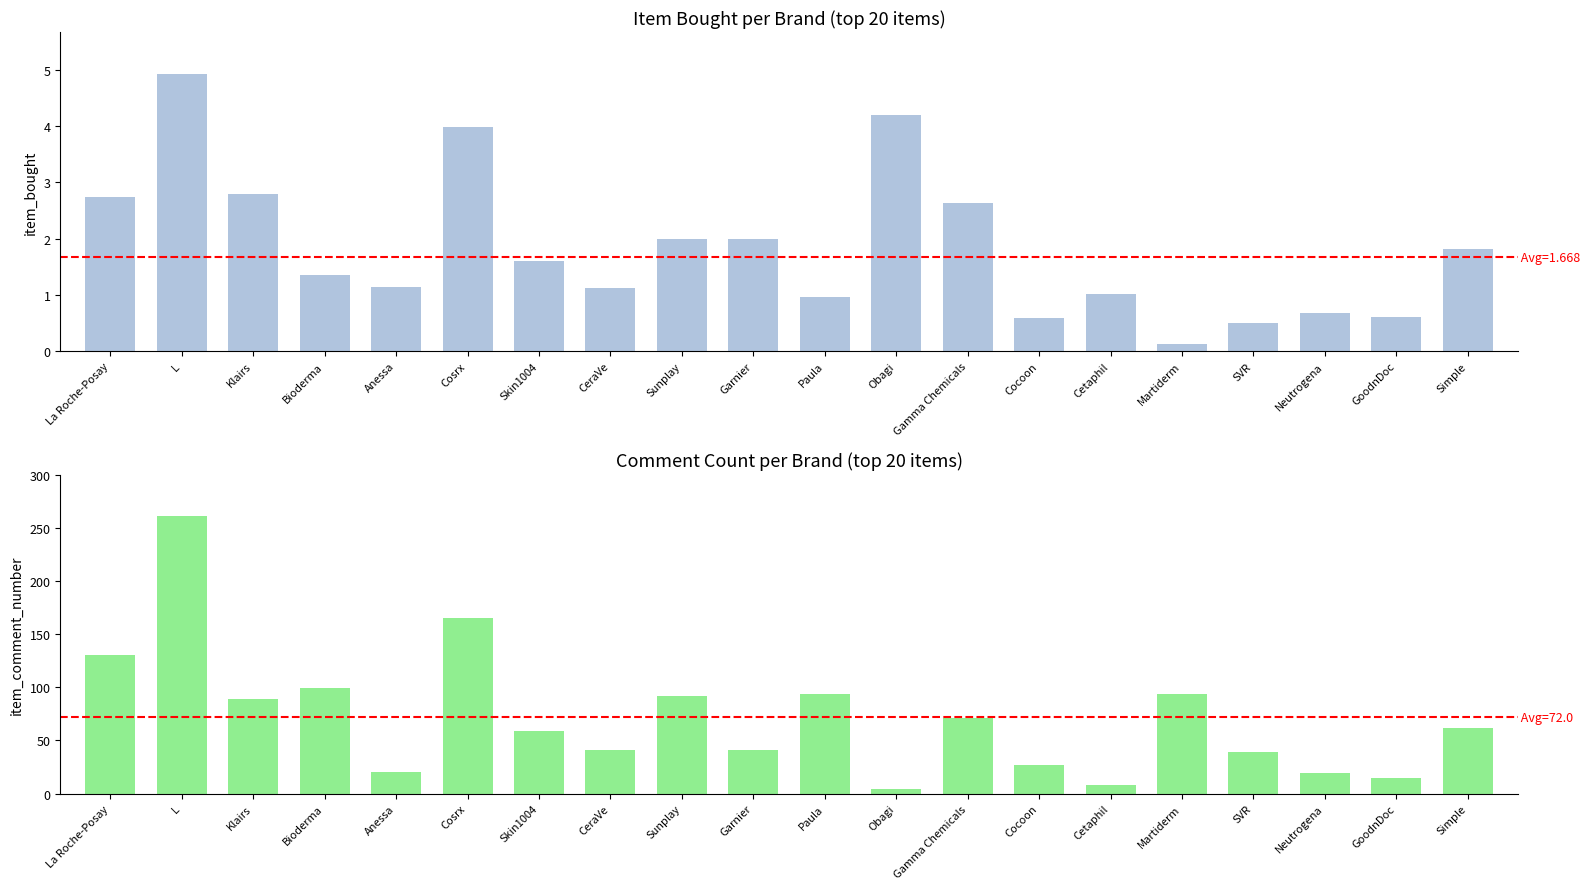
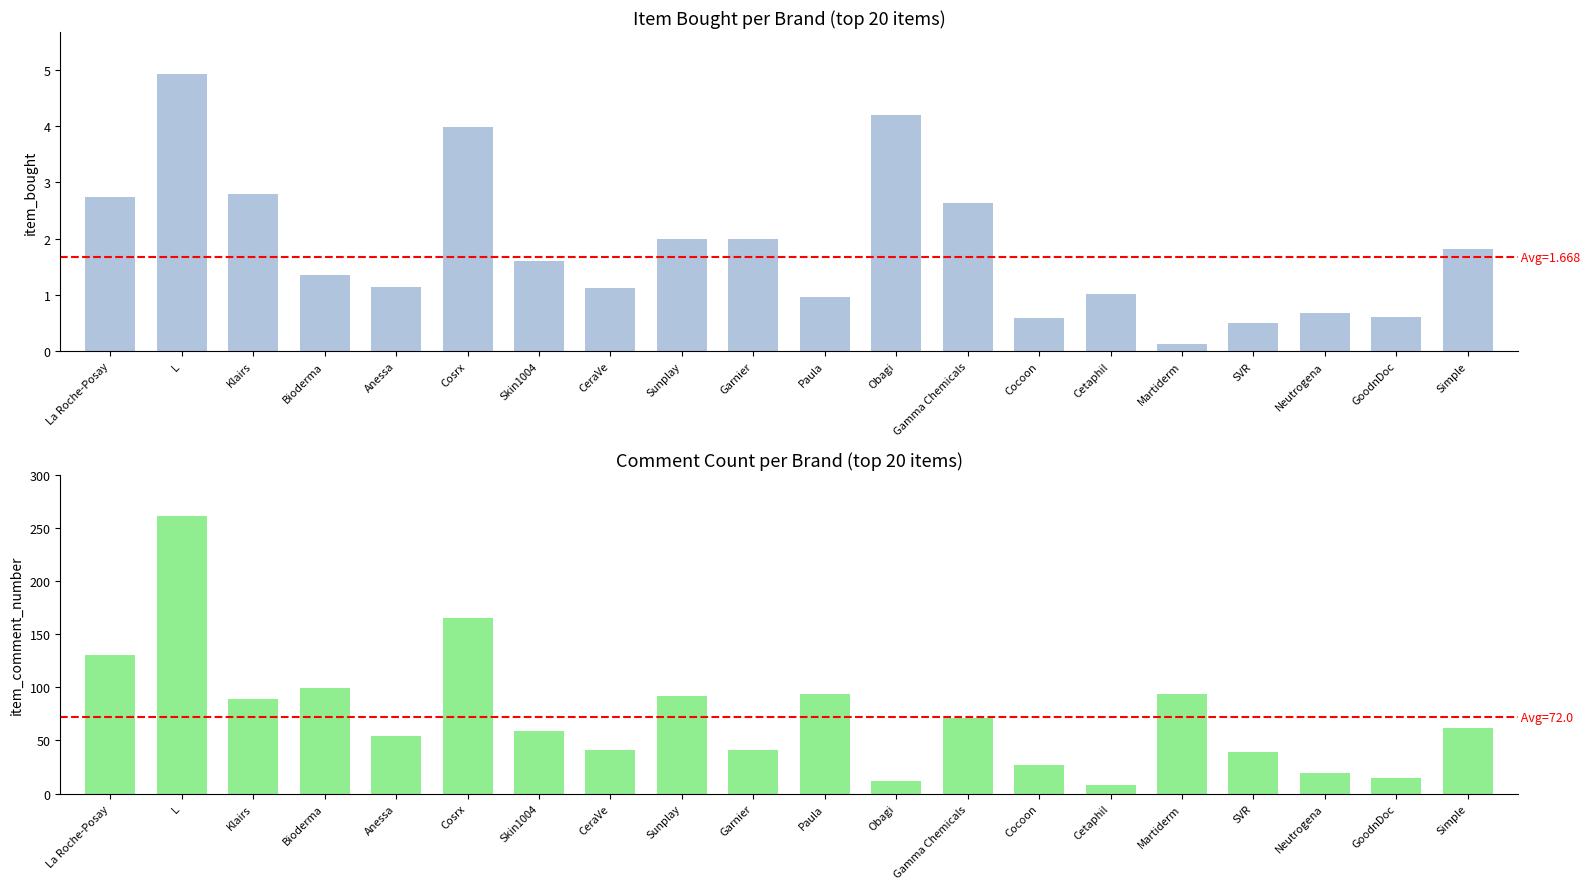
Comment Count per Brand (top 20 items), Anessa: 20 -> 54
Comment Count per Brand (top 20 items), Obagi: 4 -> 12
